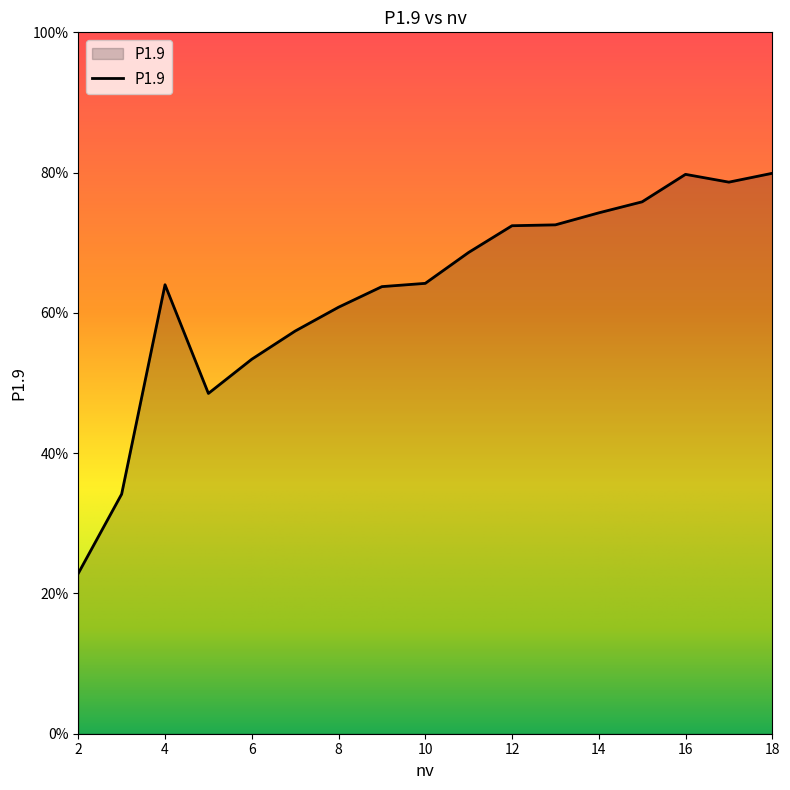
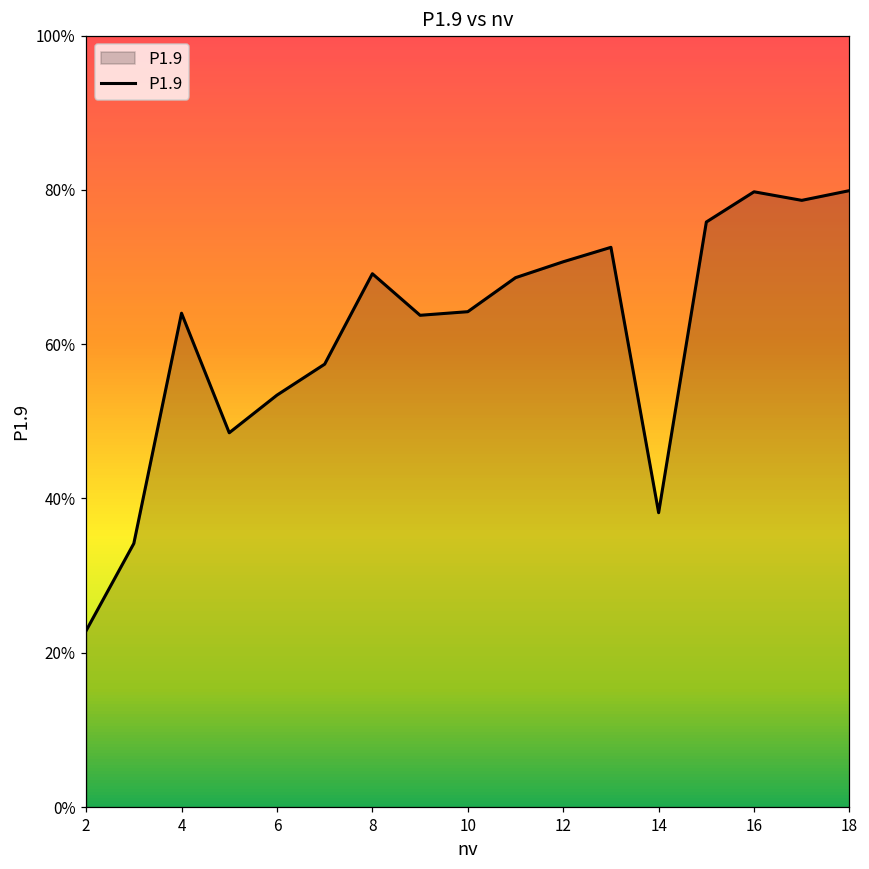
8: 61% -> 69%
12: 72% -> 71%
14: 74% -> 38%
